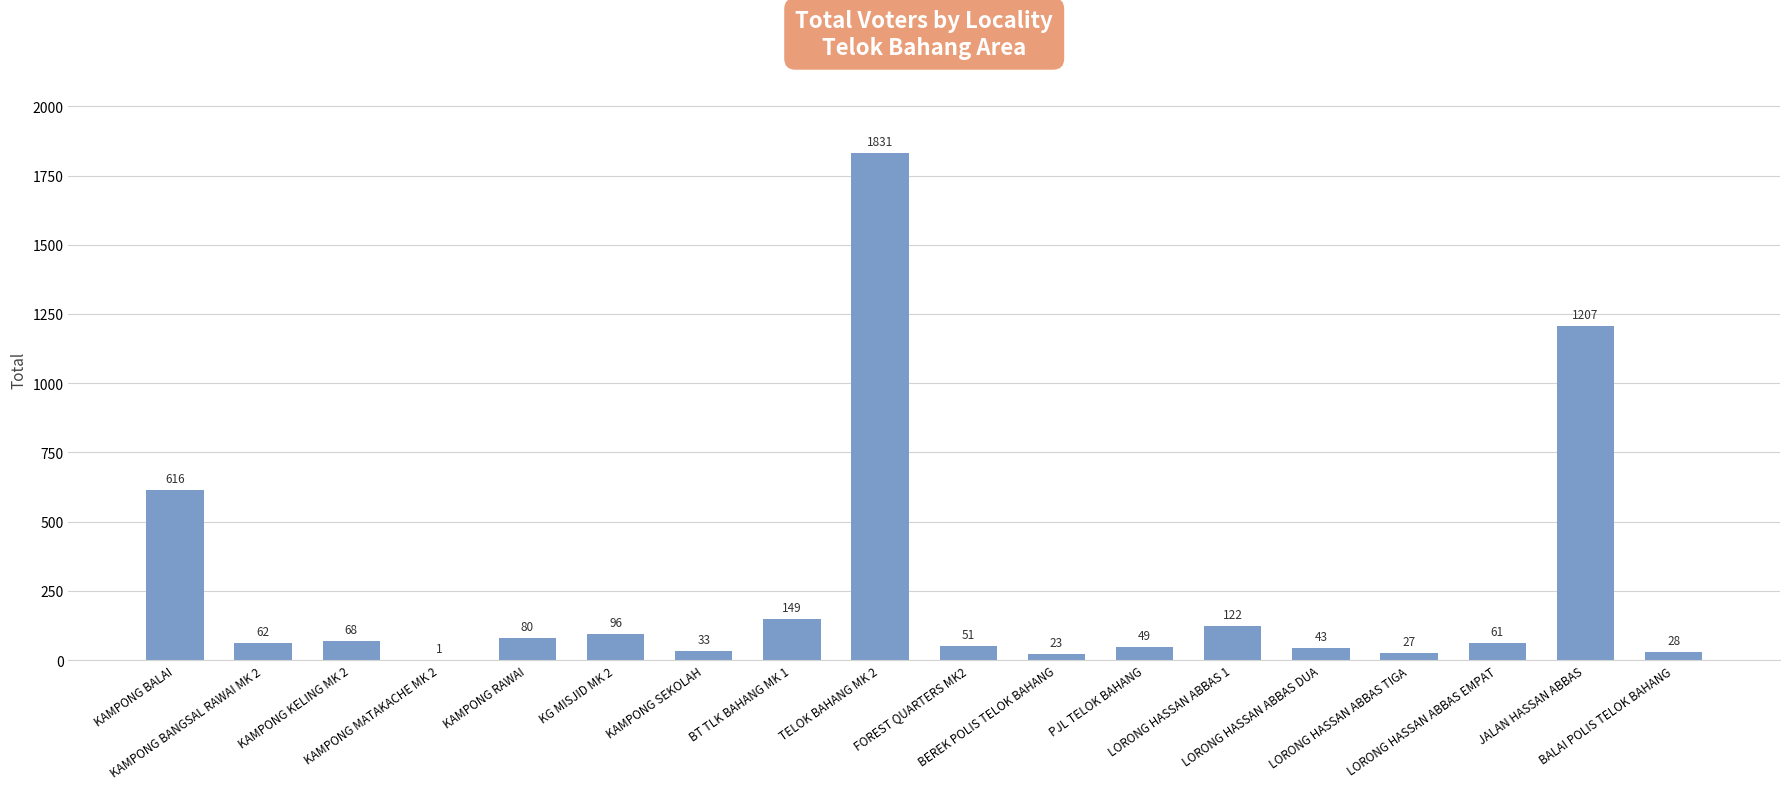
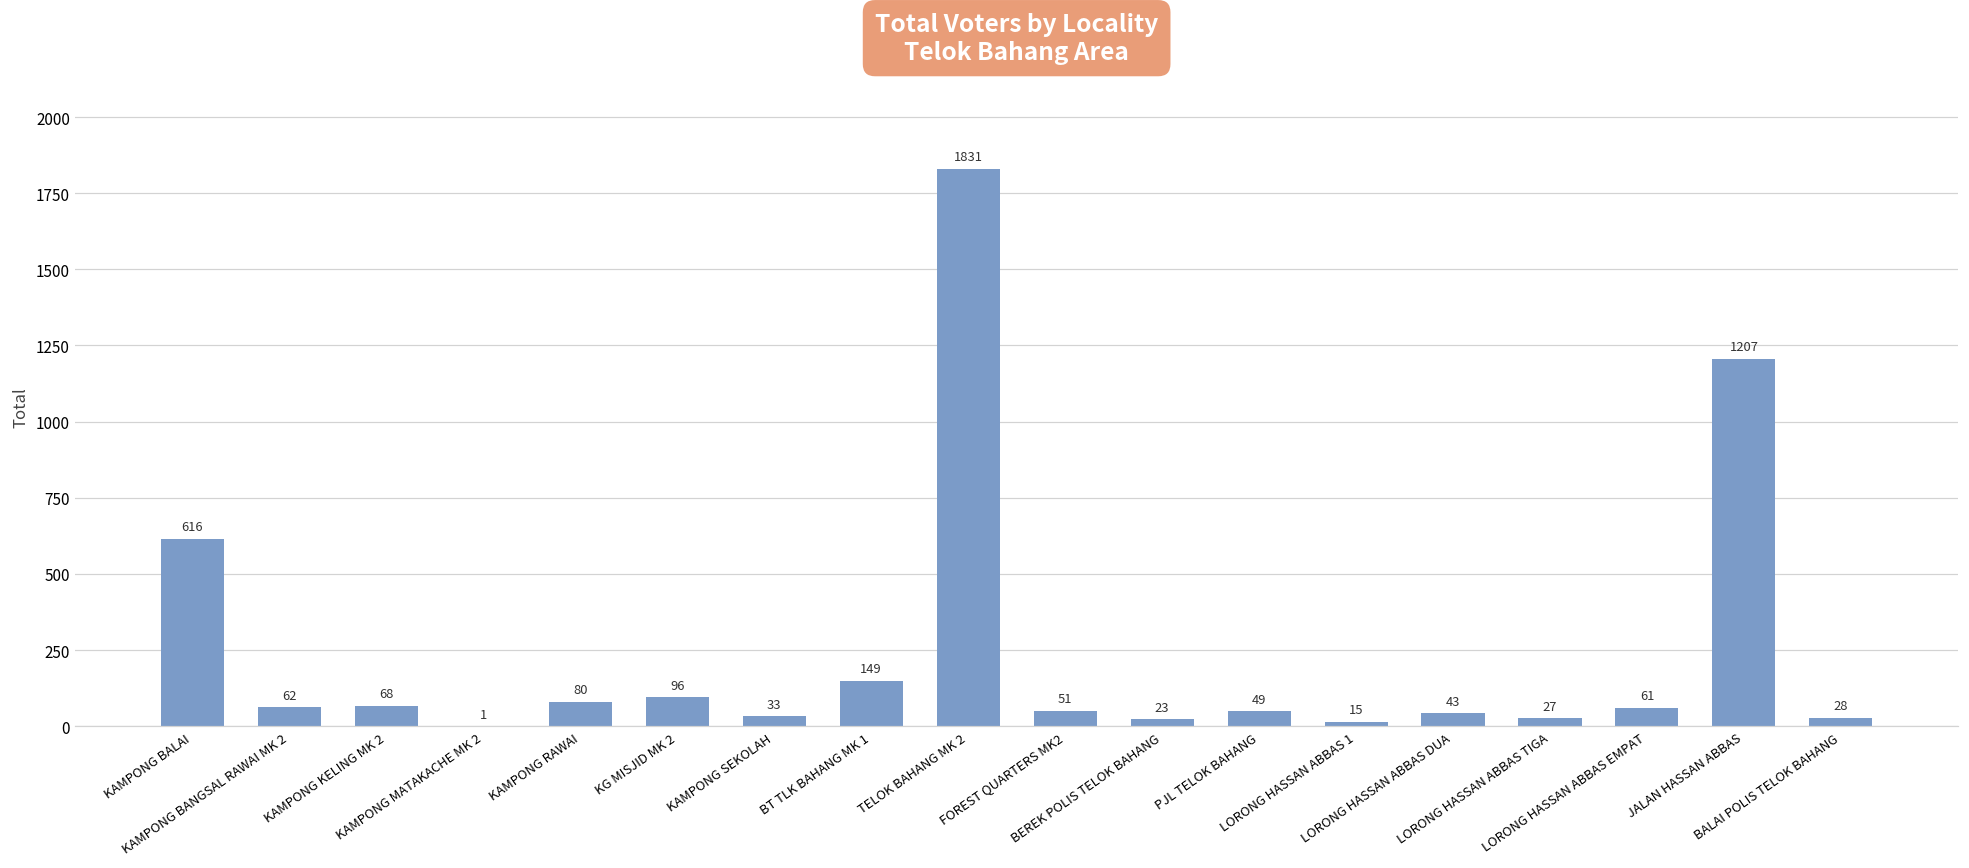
LORONG HASSAN ABBAS 1: 122 -> 15
